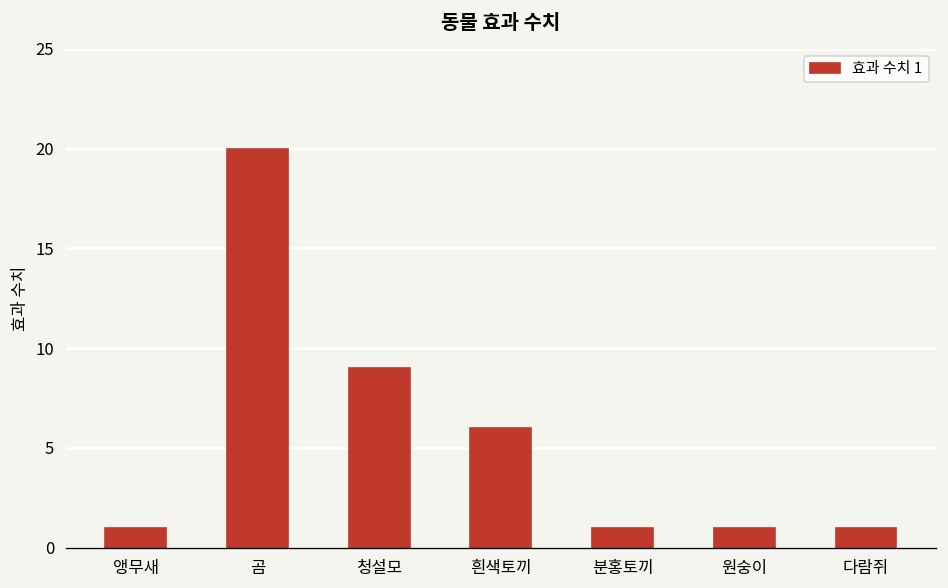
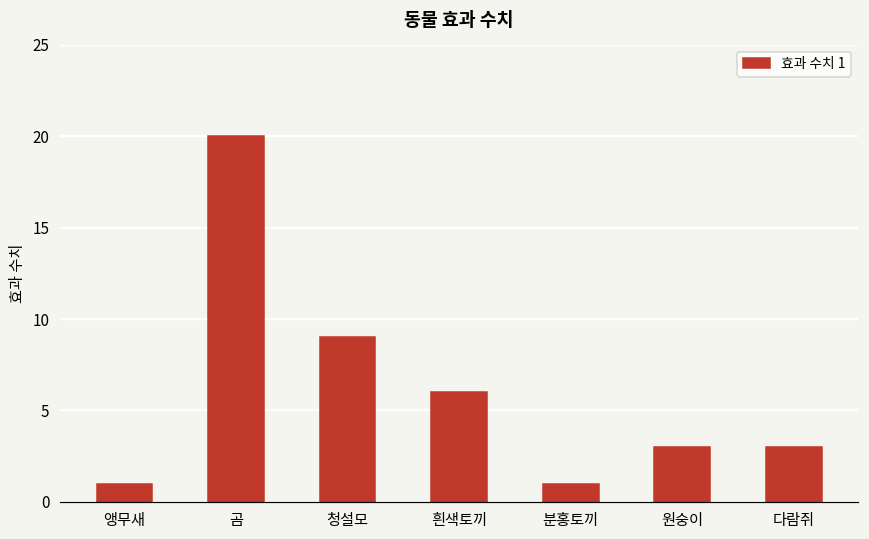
원숭이: 1 -> 3
다람쥐: 1 -> 3
